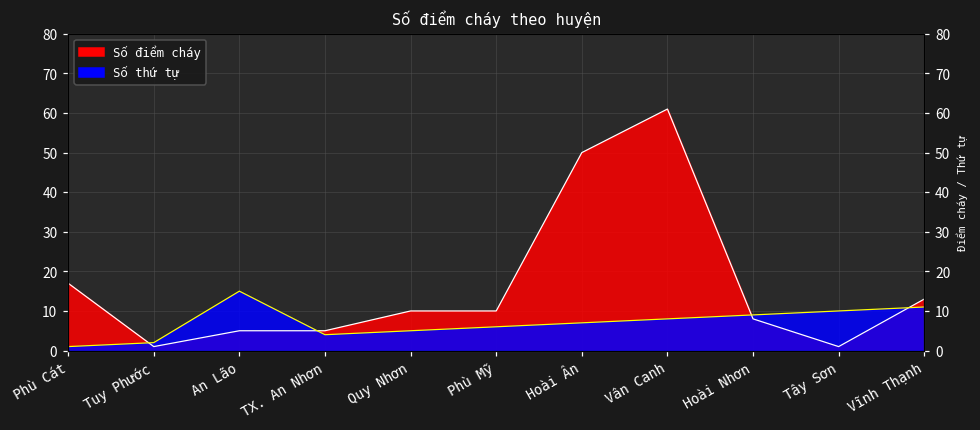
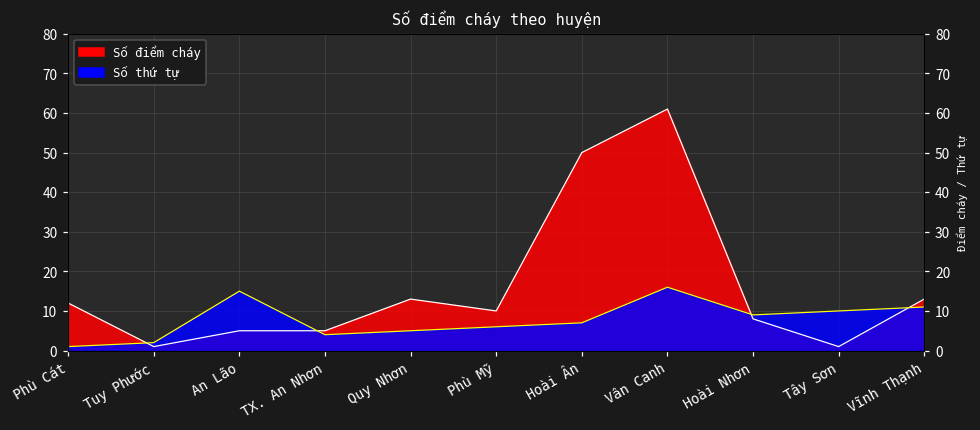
Số điểm cháy, Phù Cát: 17 -> 12
Số điểm cháy, Quy Nhơn: 10 -> 13
Số thứ tự, Vân Canh: 8 -> 16
